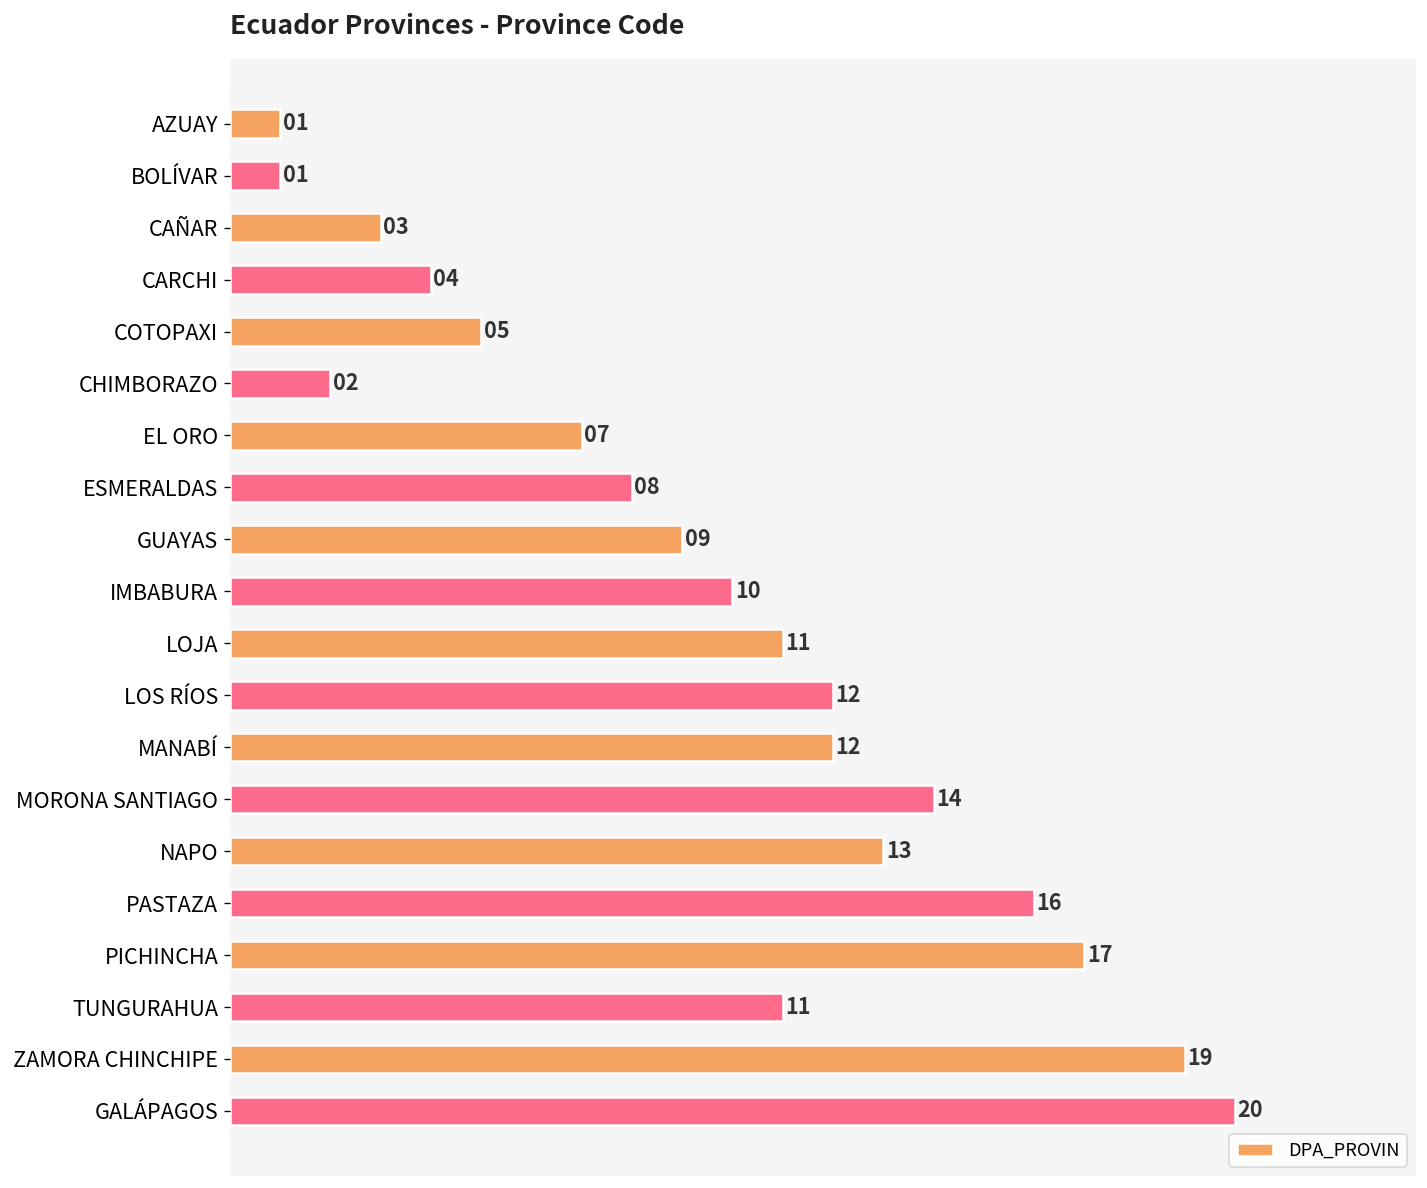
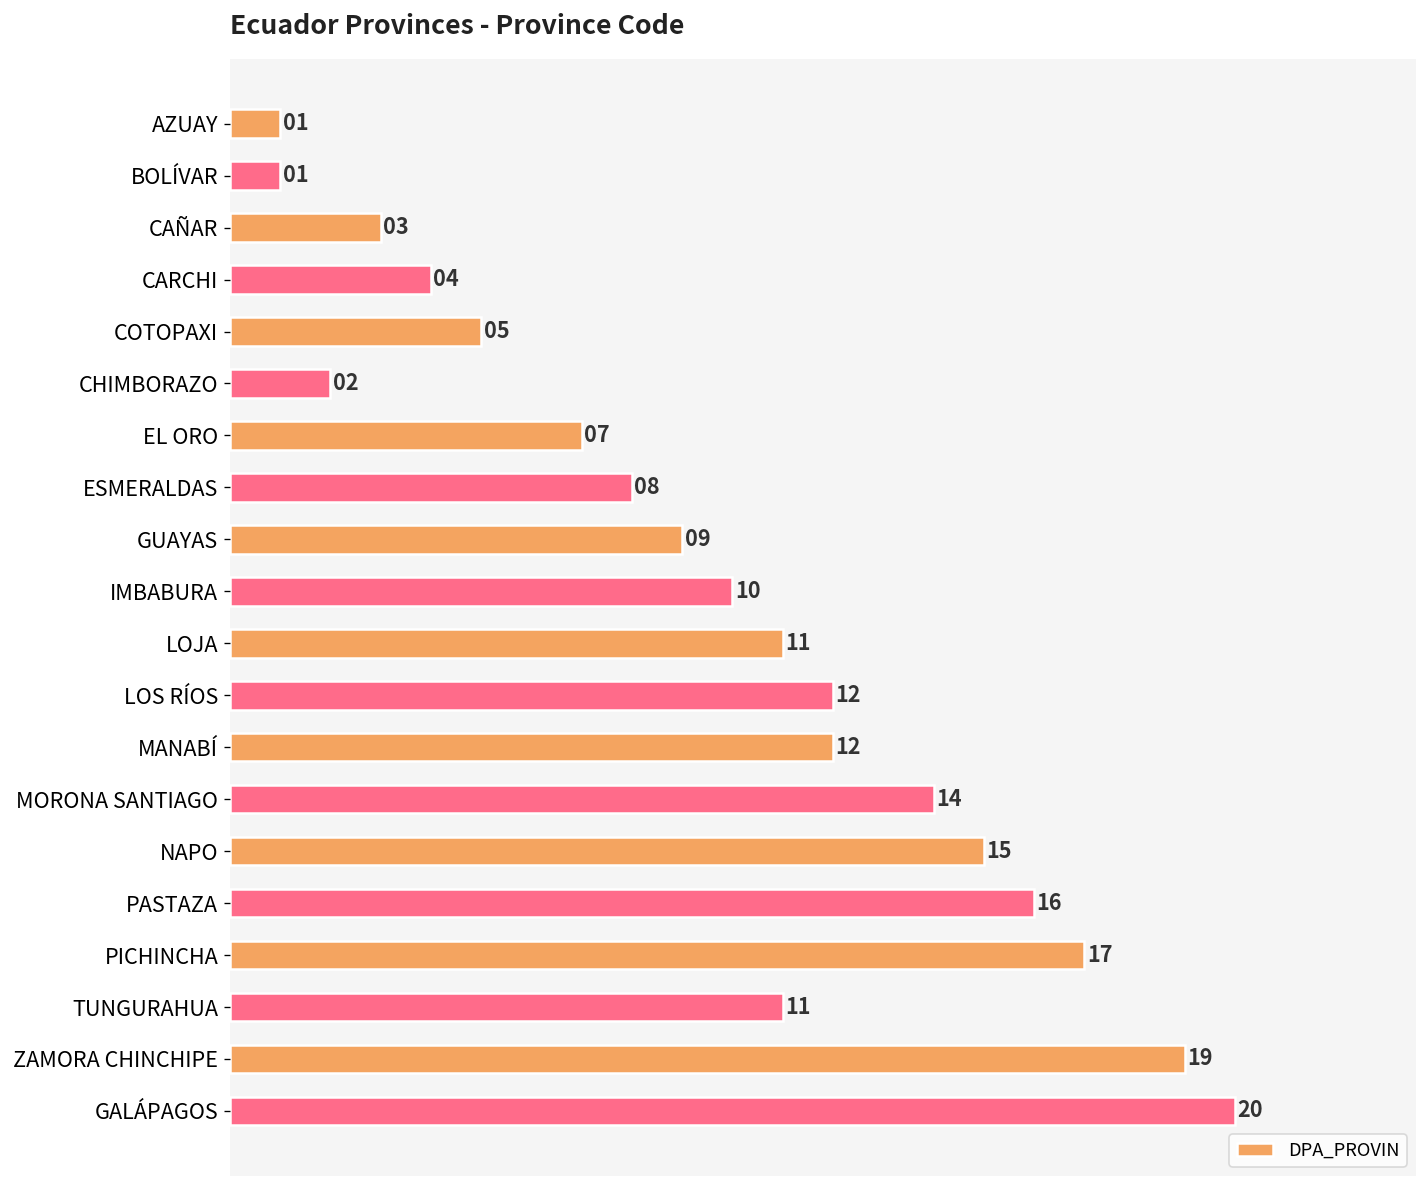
NAPO: 13 -> 15
